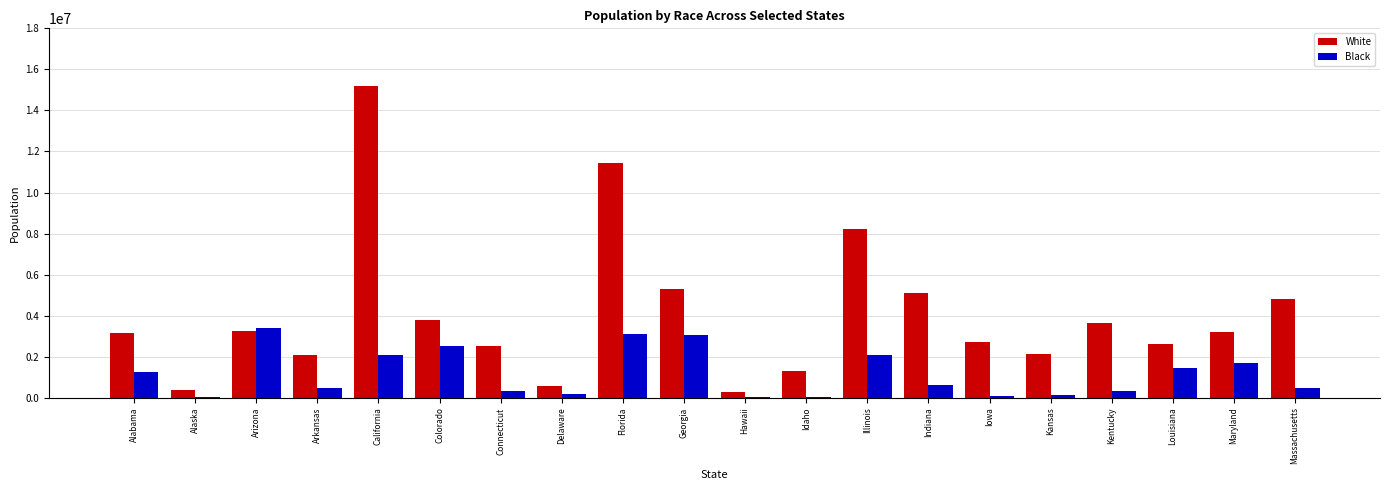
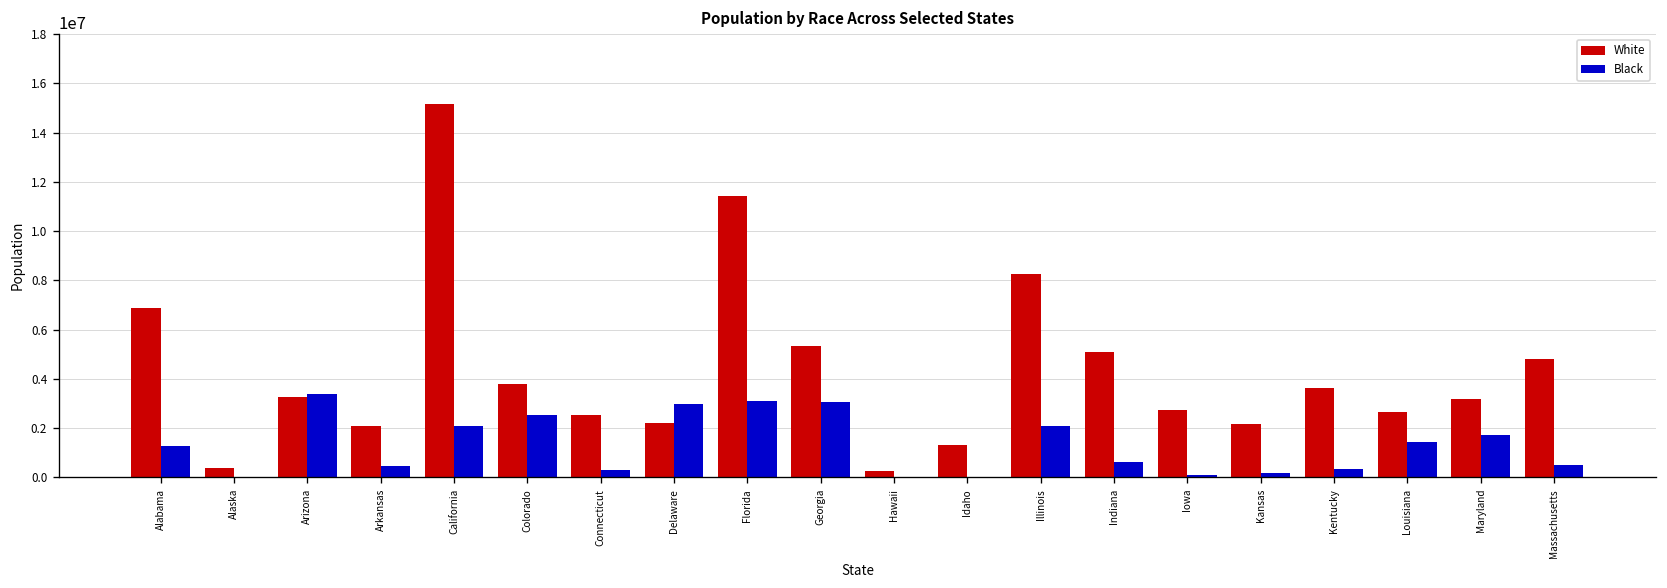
White, Alabama: 3200000 -> 6900000
White, Delaware: 600000 -> 2200000
Black, Delaware: 200000 -> 3000000
